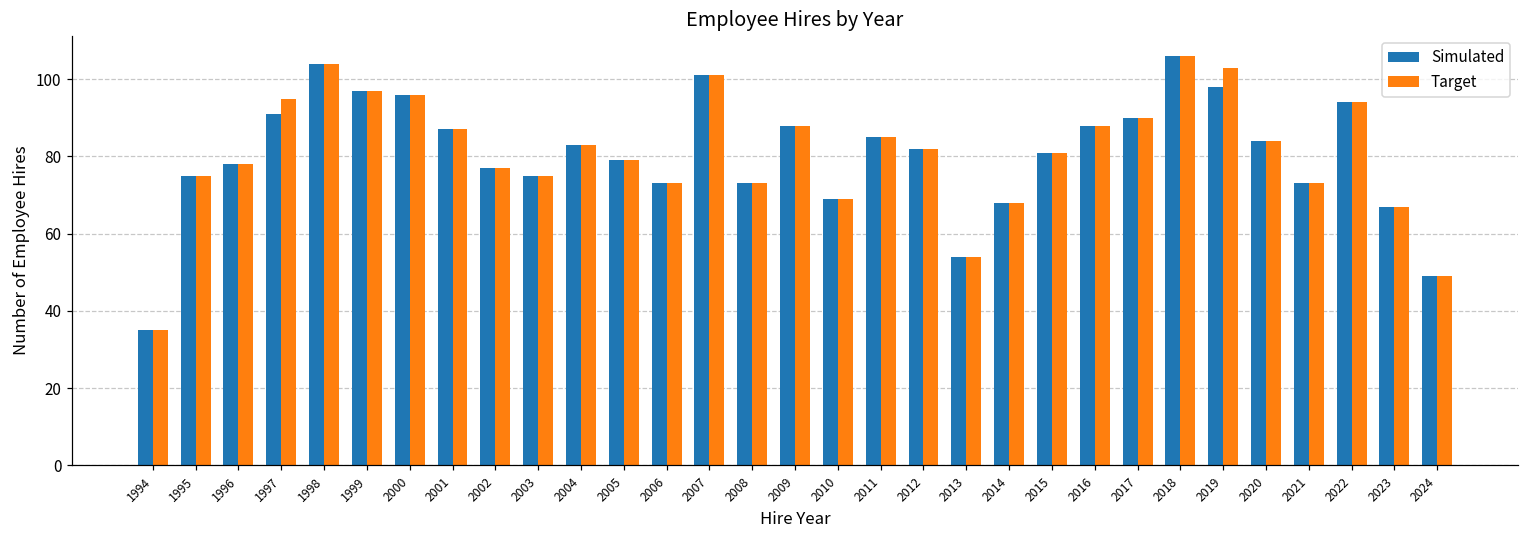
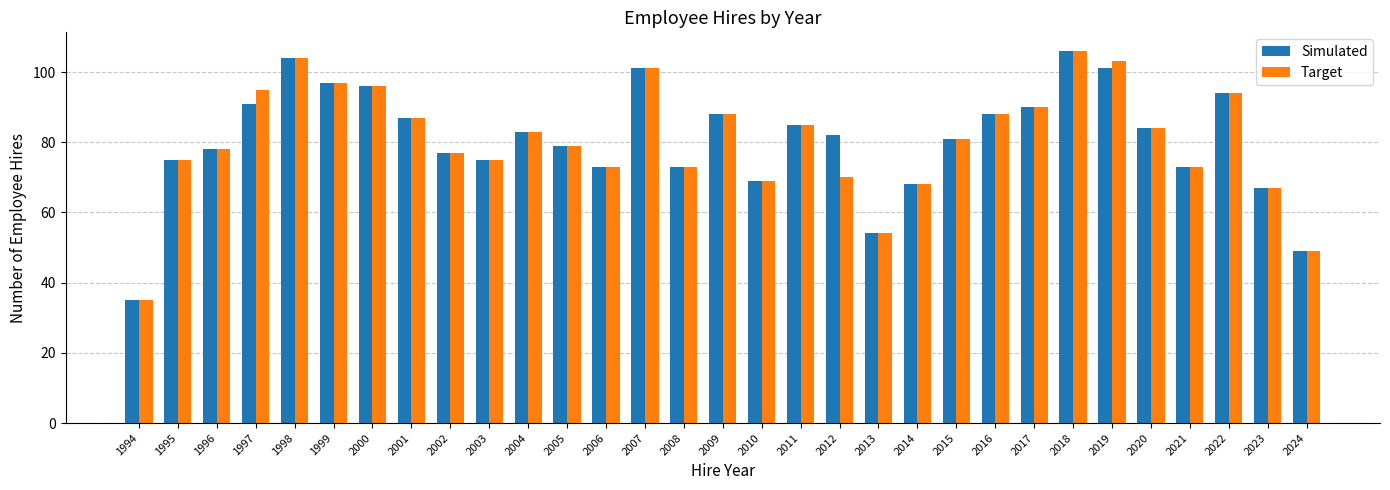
Target, 2012: 82 -> 70
Simulated, 2019: 98 -> 101
